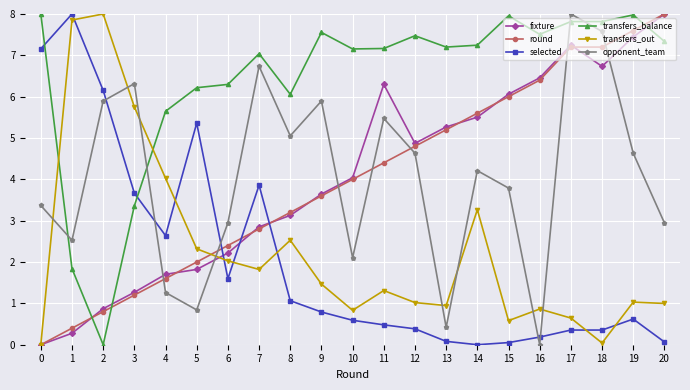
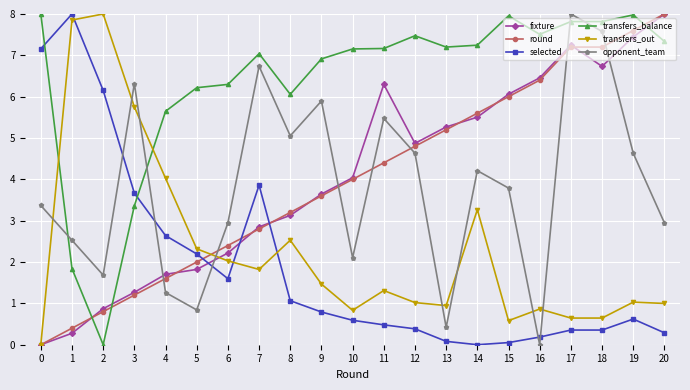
opponent_team, 2: 5.9 -> 1.7
selected, 5: 5.4 -> 2.2
transfers_balance, 9: 7.6 -> 6.9
transfers_out, 18: 0.0 -> 0.6
selected, 20: 0.1 -> 0.3
